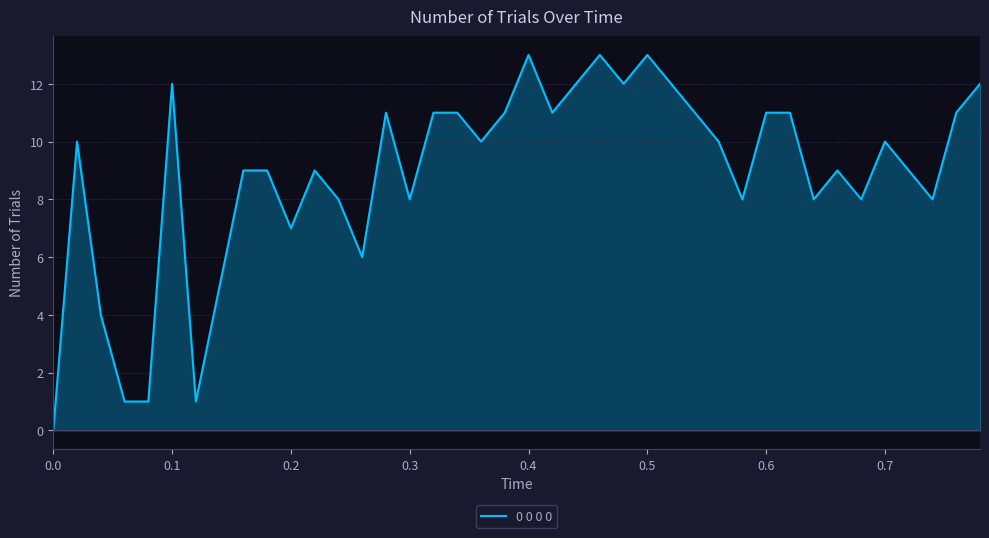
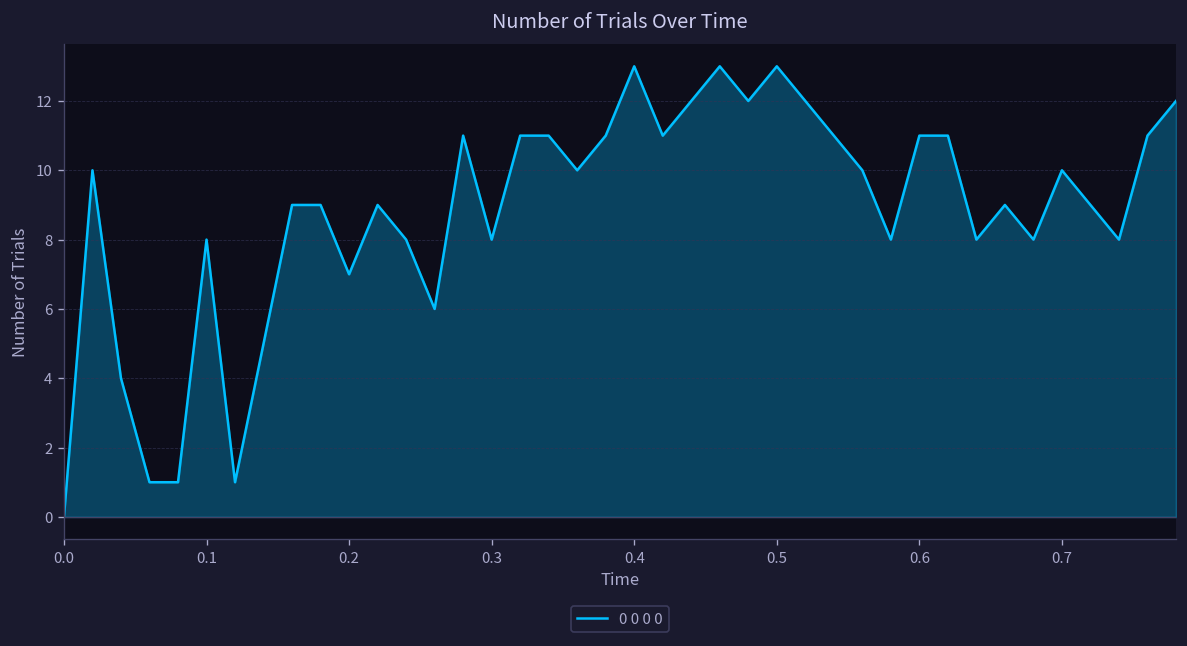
0.1: 12 -> 8
